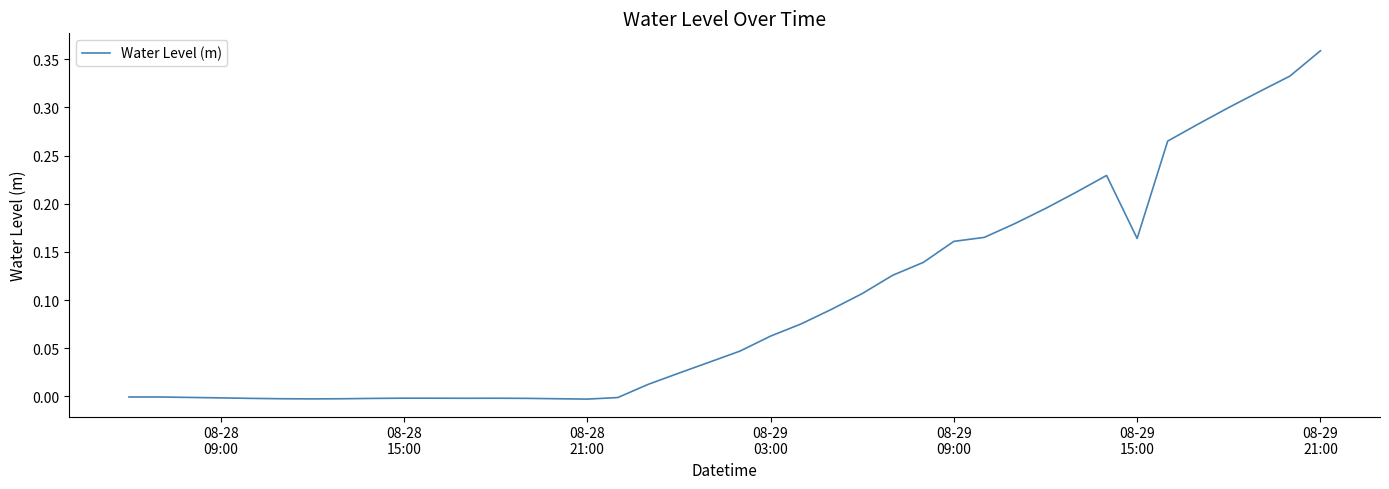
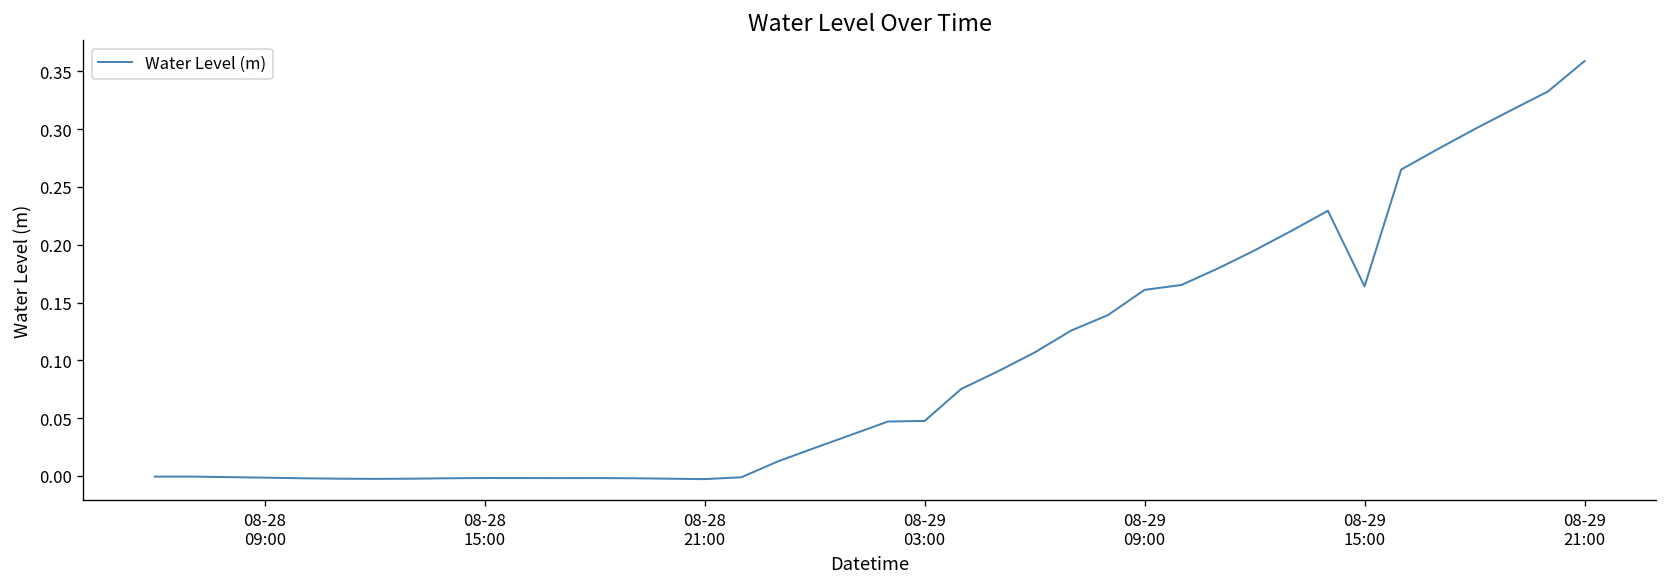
08-29 03:00: 0.06 -> 0.05
